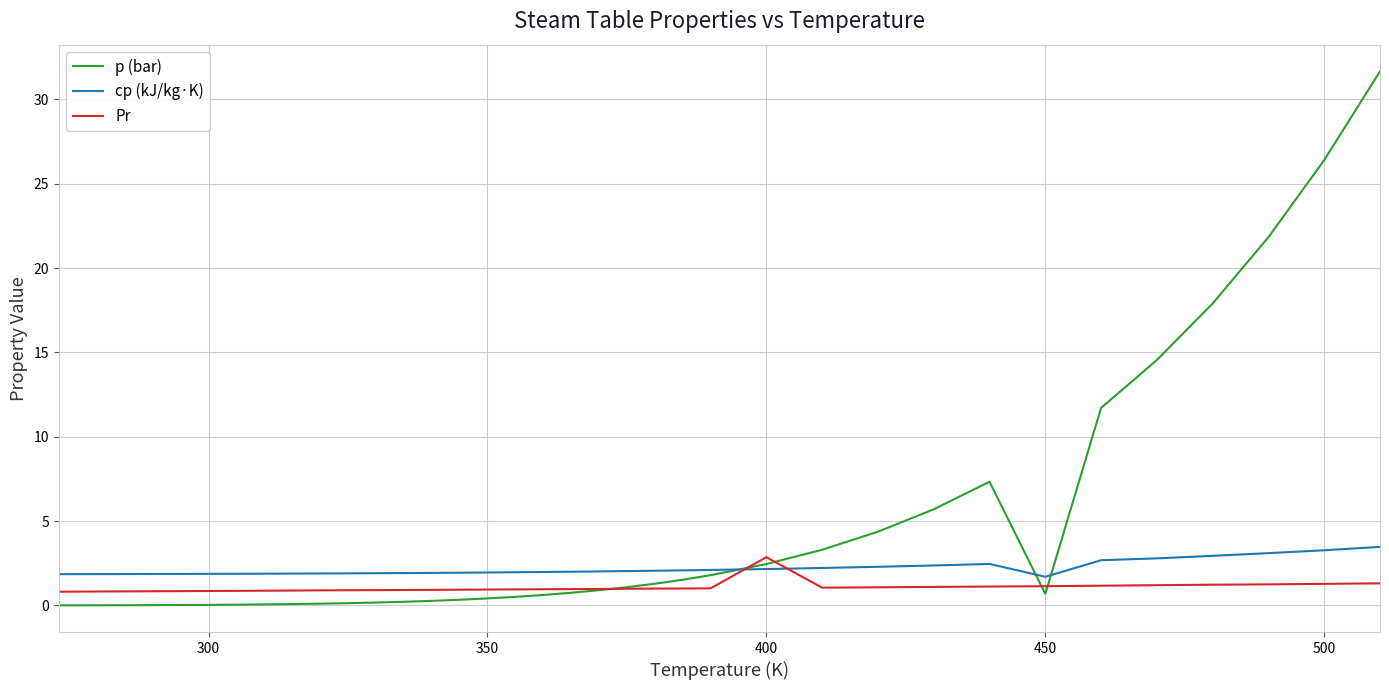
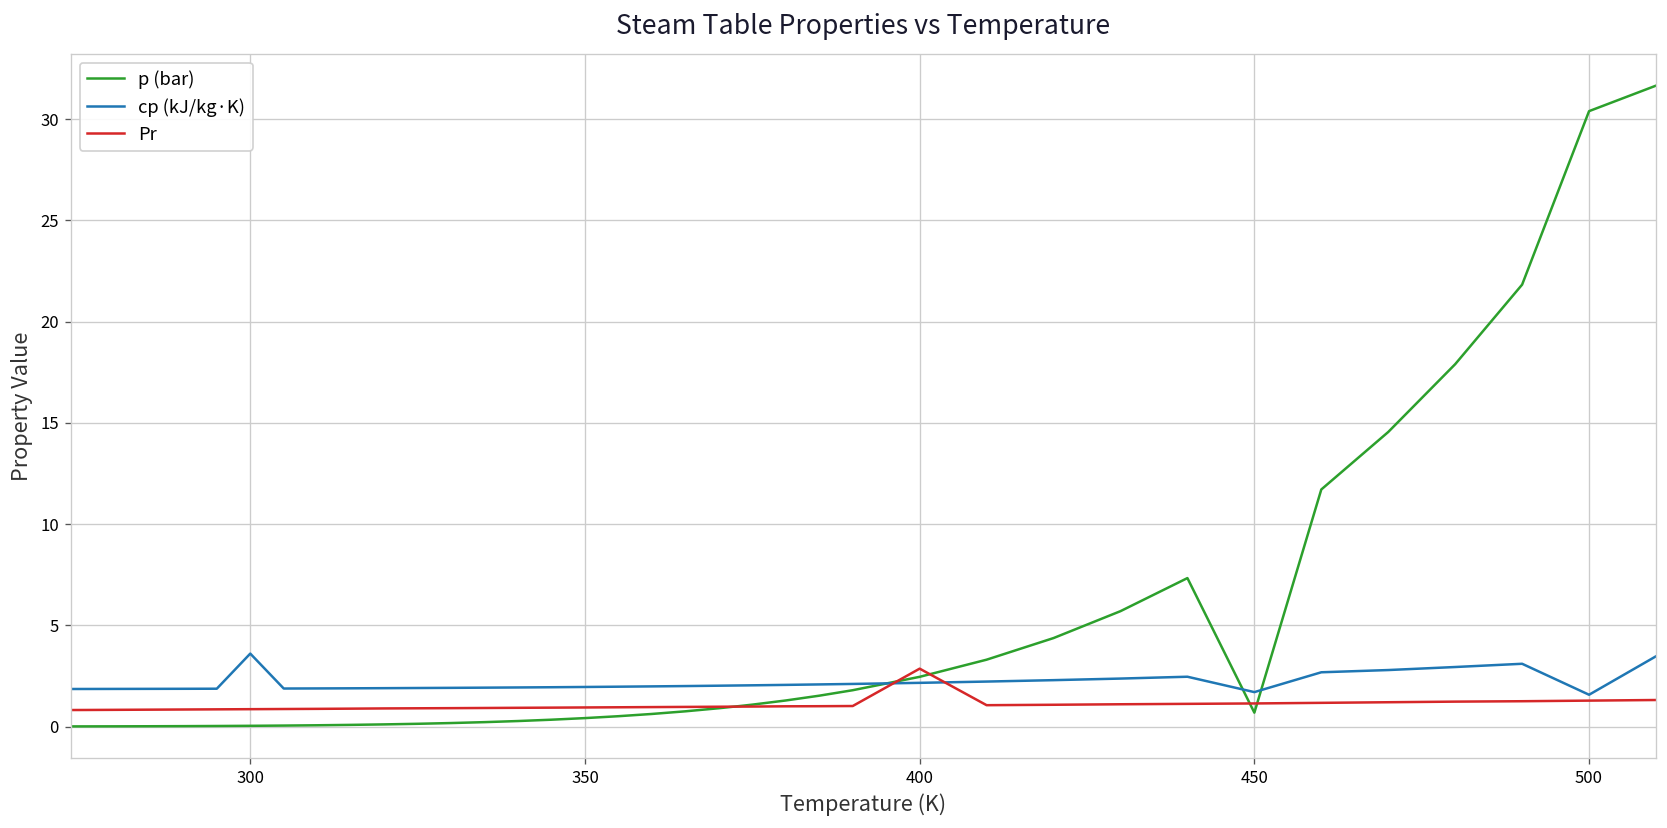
cp (kJ/kg·K), 300: 1.9 -> 3.6
p (bar), 500: 26.4 -> 30.4
cp (kJ/kg·K), 500: 3.3 -> 1.6
